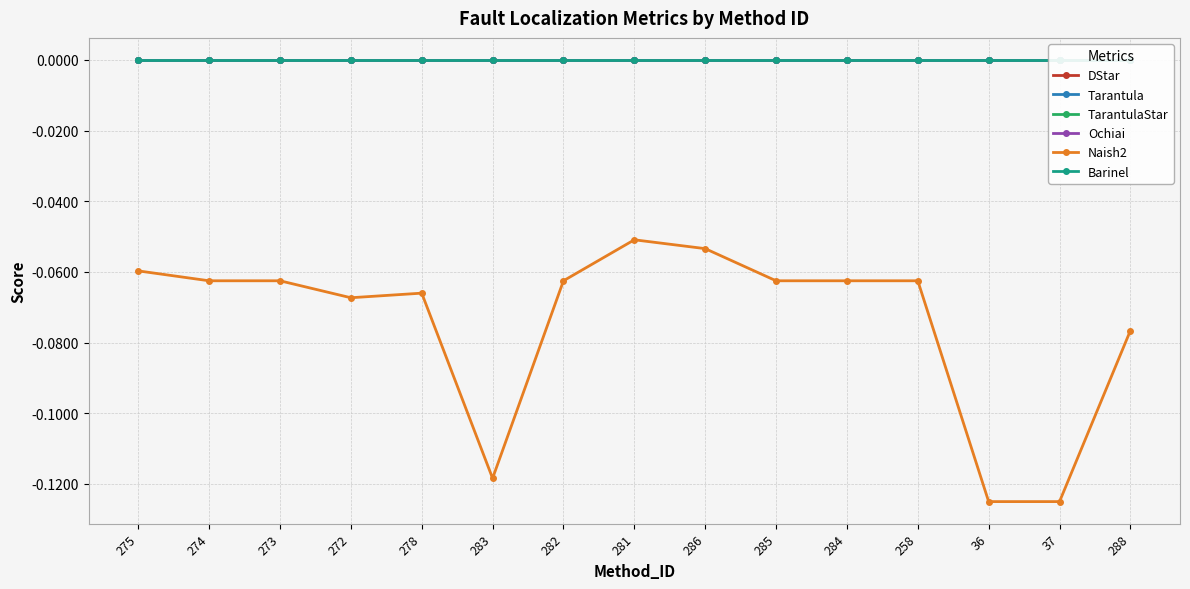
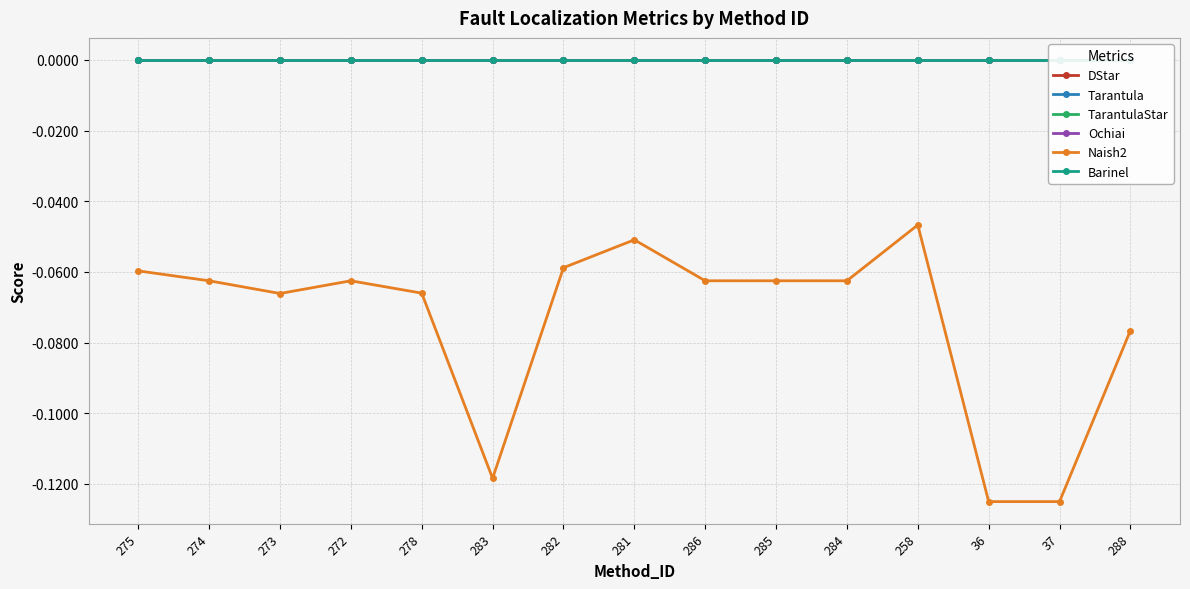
Naish2, 273: -0.063 -> -0.066
Naish2, 272: -0.067 -> -0.063
Naish2, 282: -0.063 -> -0.059
Naish2, 286: -0.053 -> -0.063
Naish2, 258: -0.063 -> -0.047
